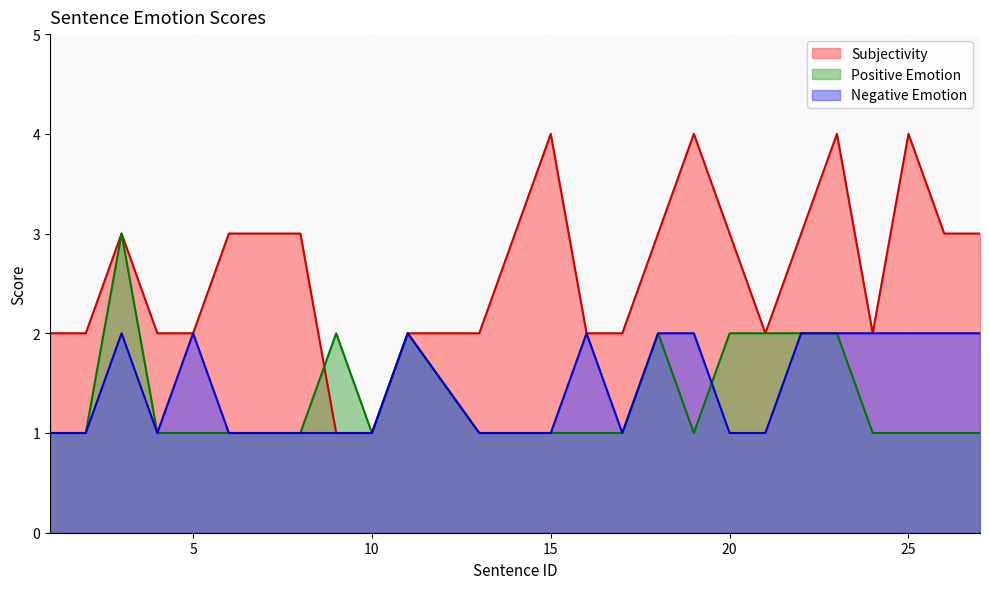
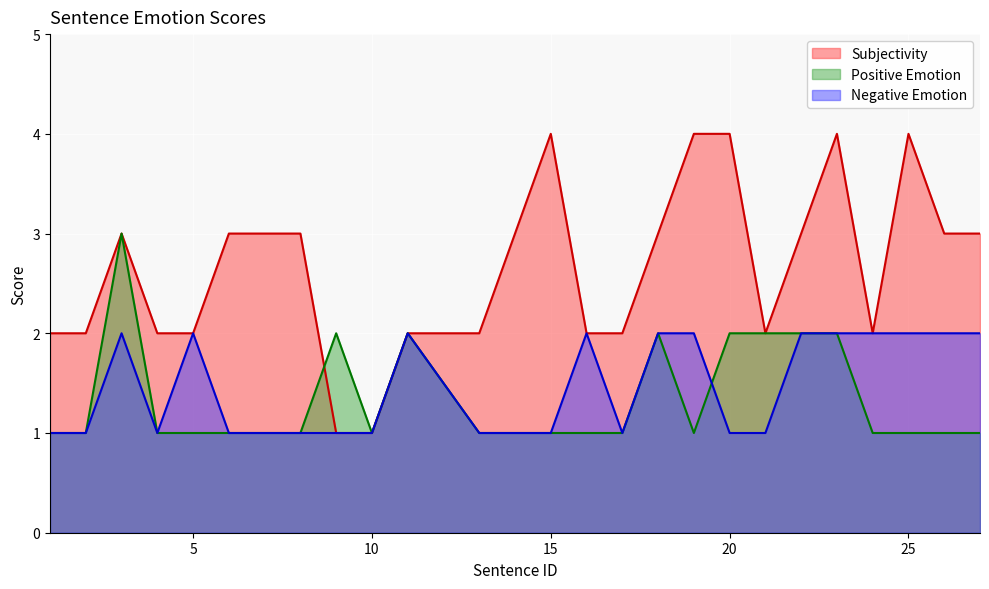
Subjectivity, 20: 3 -> 4
